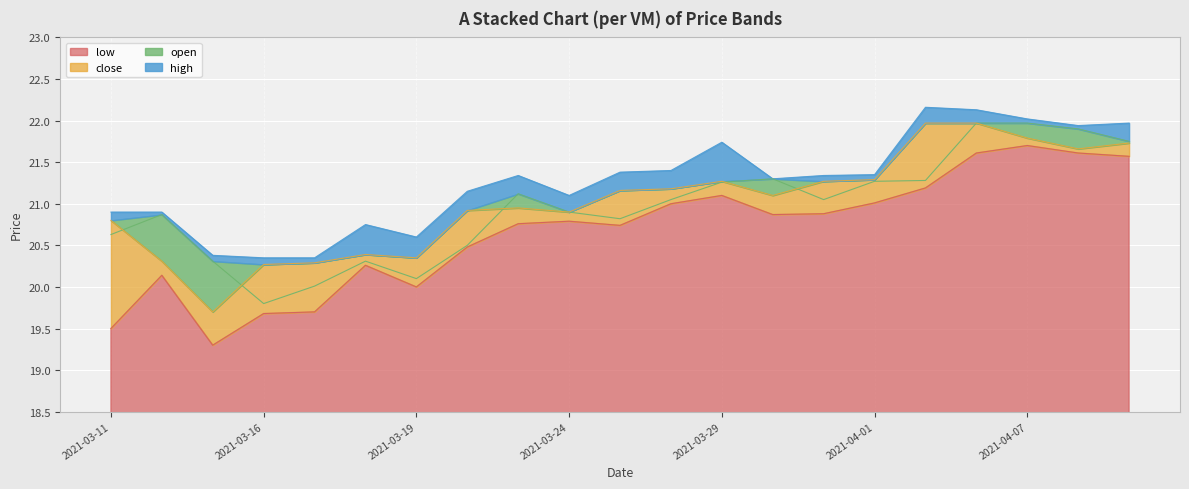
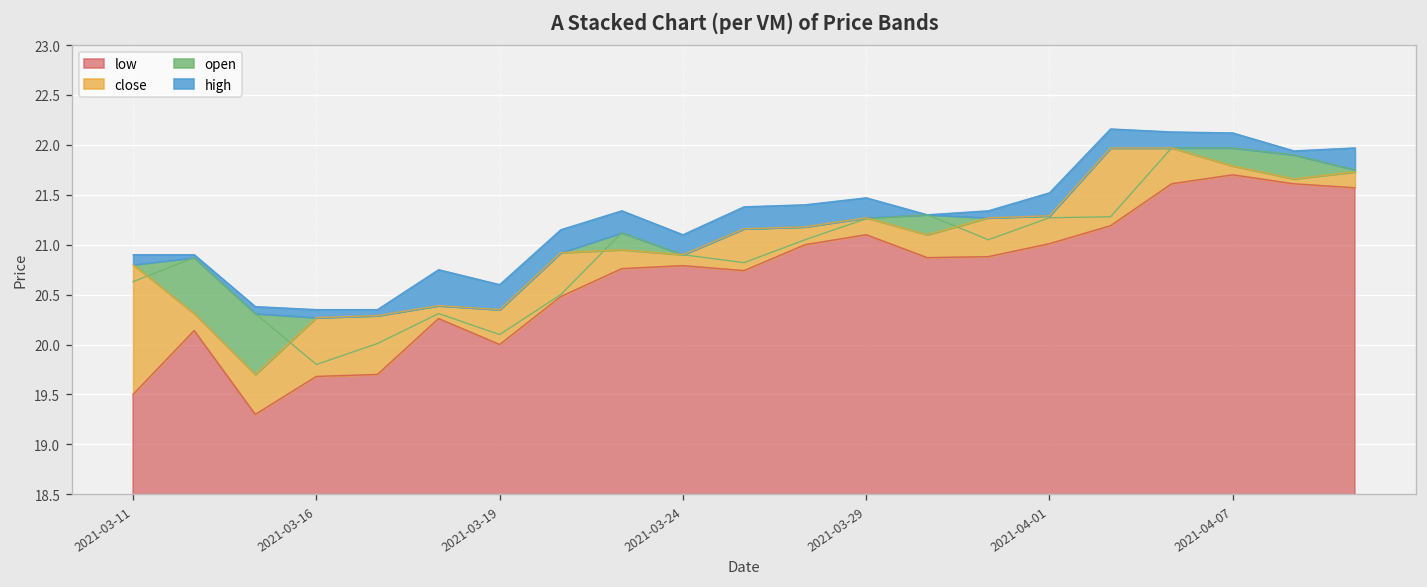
high, 2021-03-29: 21.7 -> 21.5
high, 2021-04-01: 21.4 -> 21.5
high, 2021-04-07: 22.0 -> 22.1
